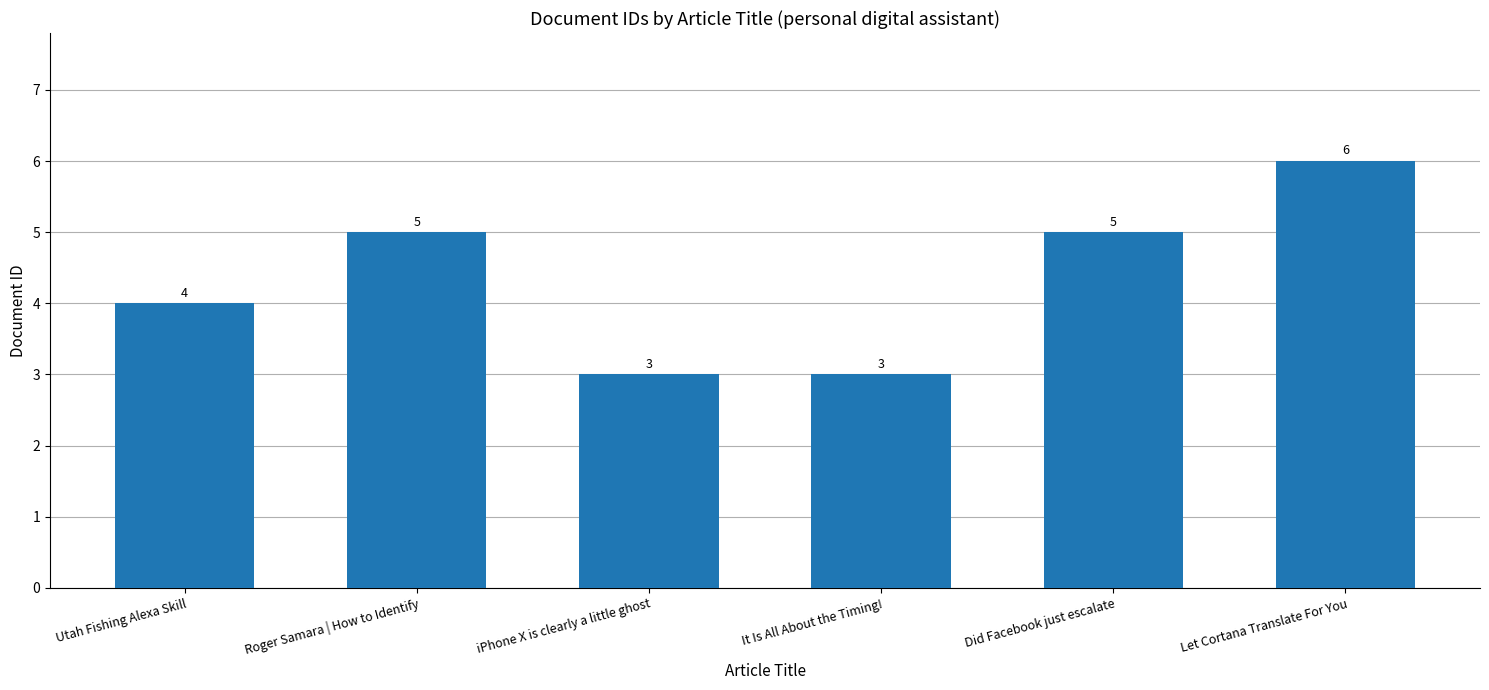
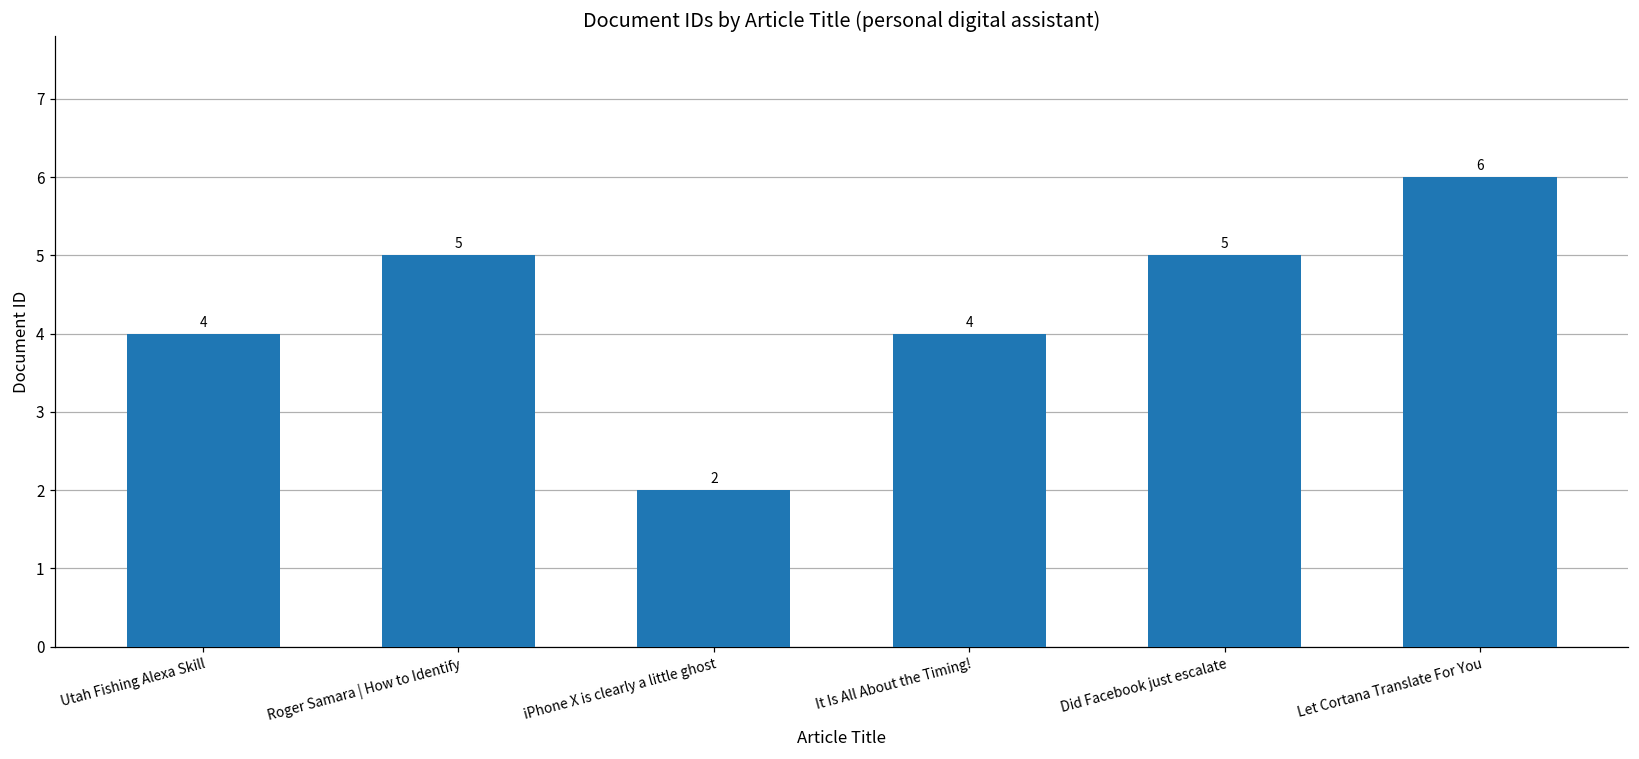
iPhone X is clearly a little ghost: 3 -> 2
It Is All About the Timing!: 3 -> 4
